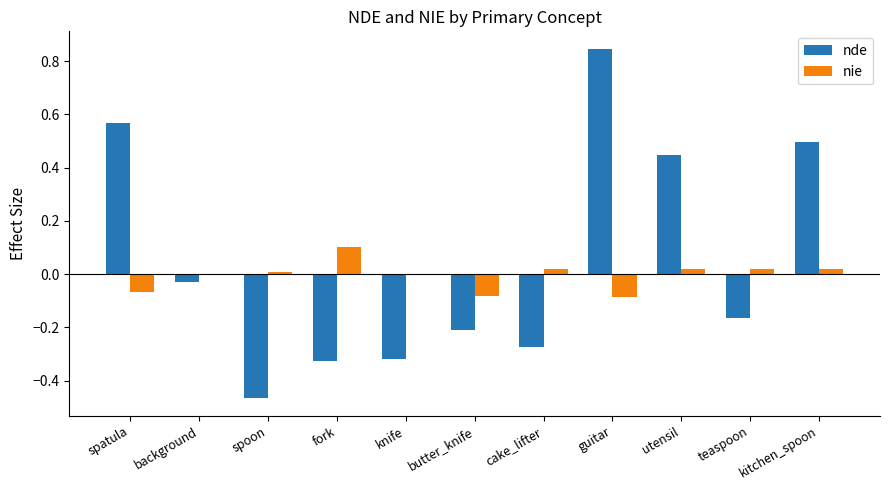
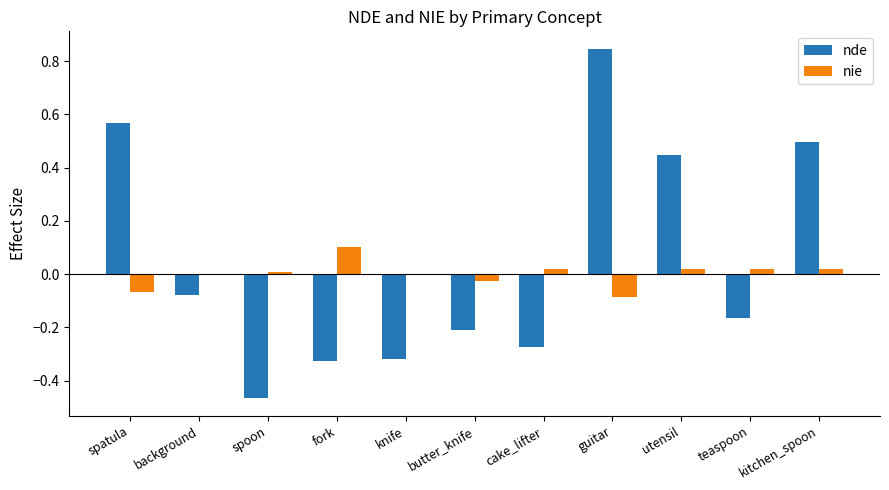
nde, background: -0.03 -> -0.08
nie, butter_knife: -0.08 -> -0.03
